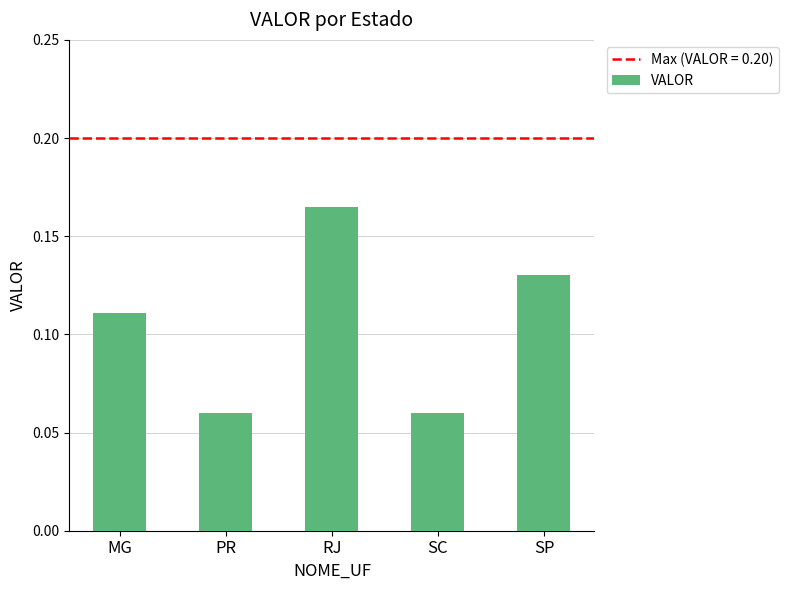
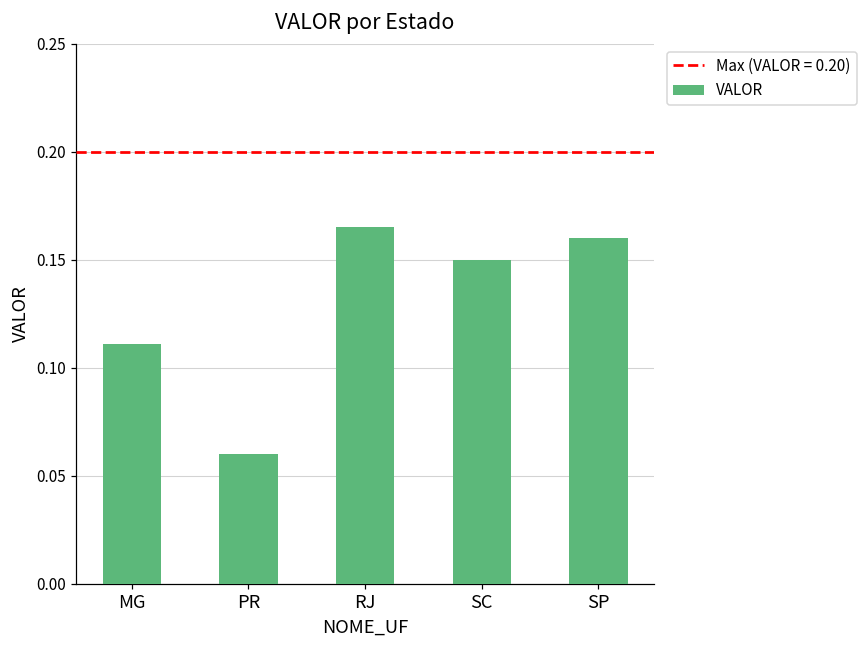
SC: 0.06 -> 0.15
SP: 0.13 -> 0.16
